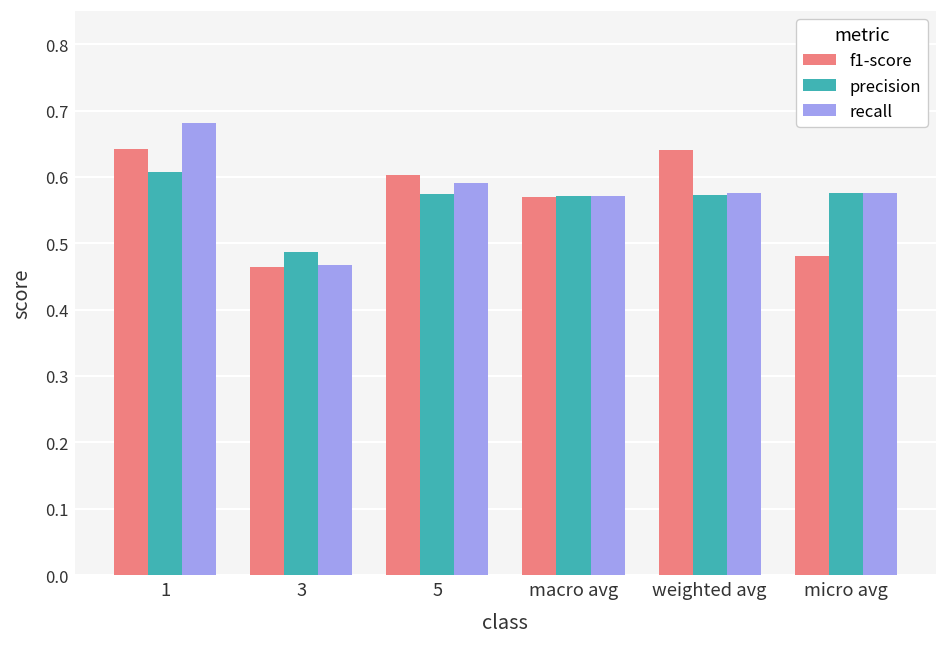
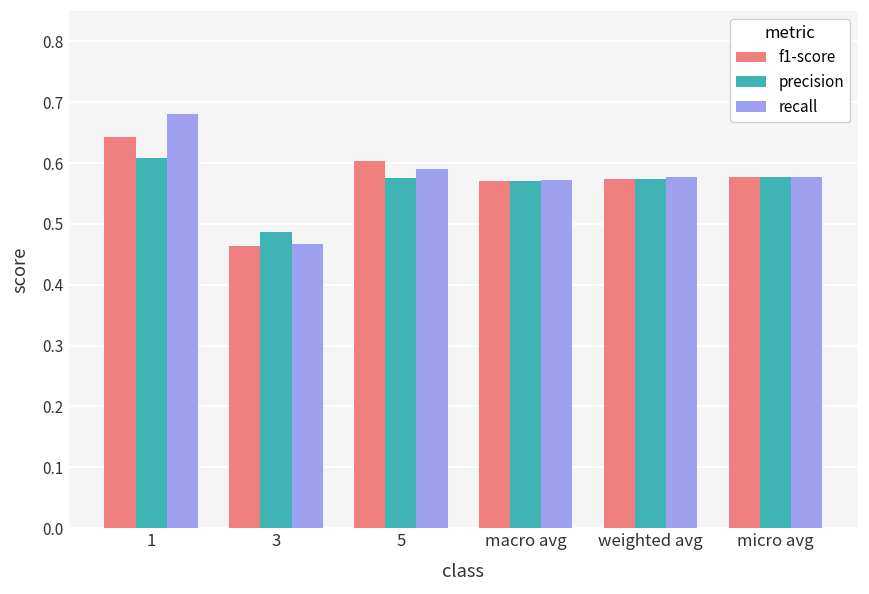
f1-score, weighted avg: 0.64 -> 0.57
f1-score, micro avg: 0.48 -> 0.58
